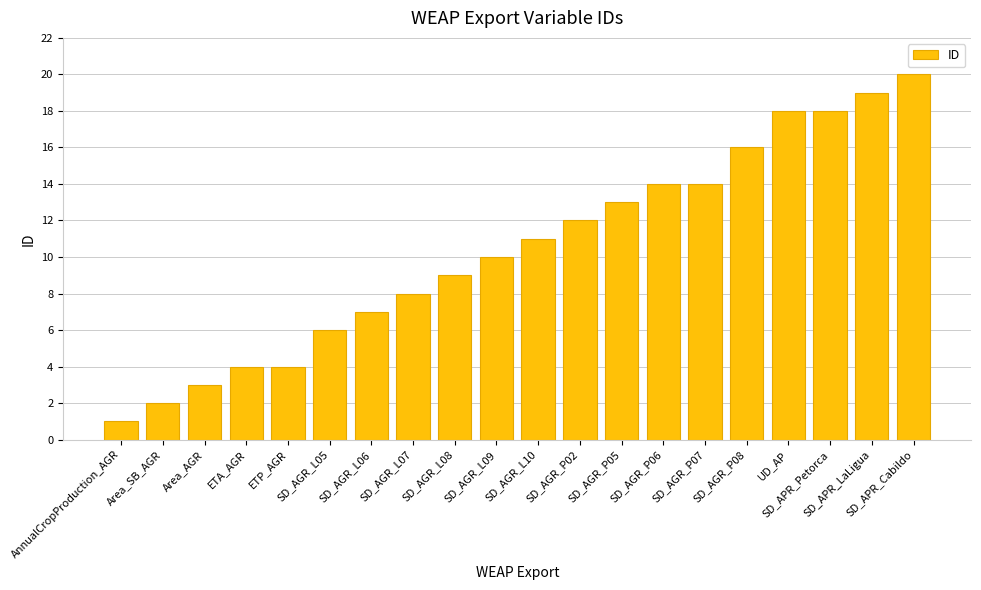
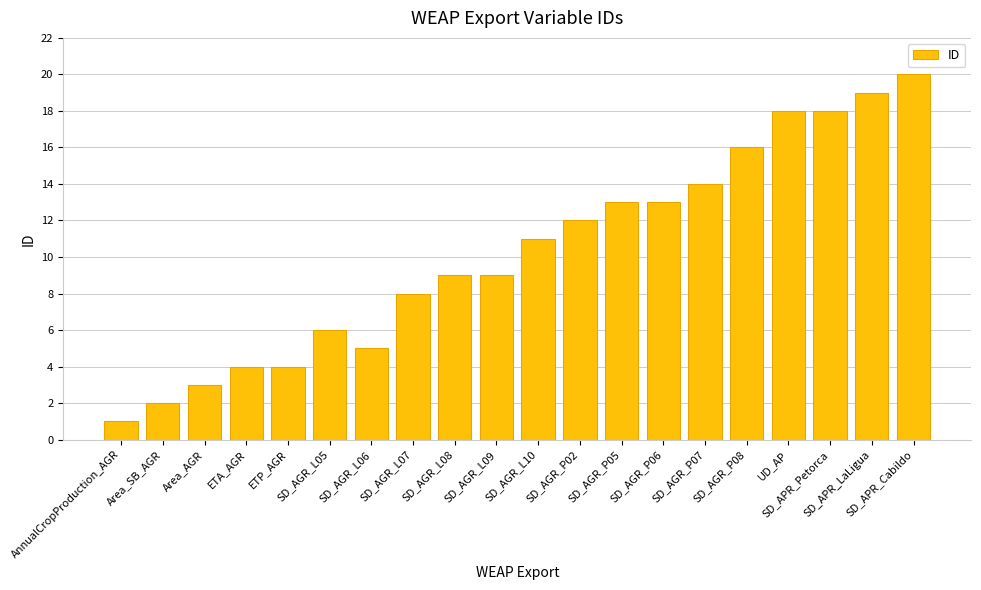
SD_AGR_L06: 7 -> 5
SD_AGR_L09: 10 -> 9
SD_AGR_P06: 14 -> 13
